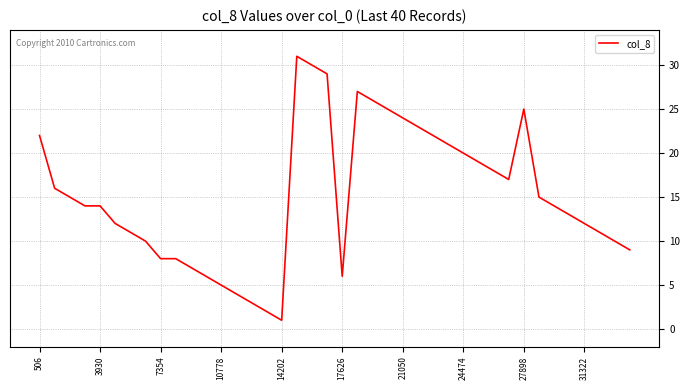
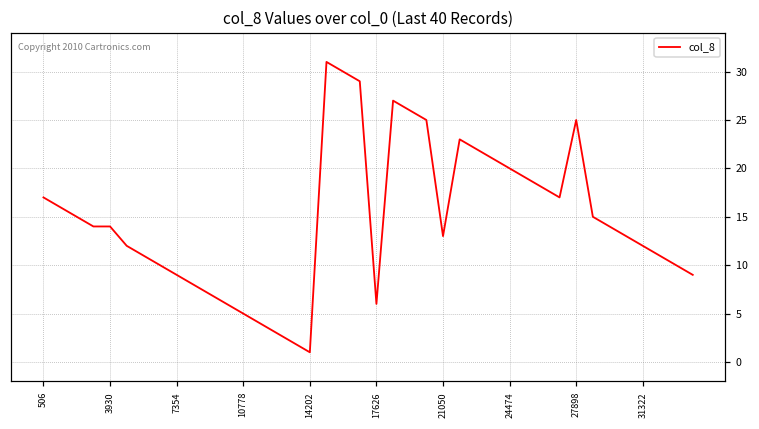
506: 22 -> 17
7354: 8 -> 9
21050: 24 -> 13
